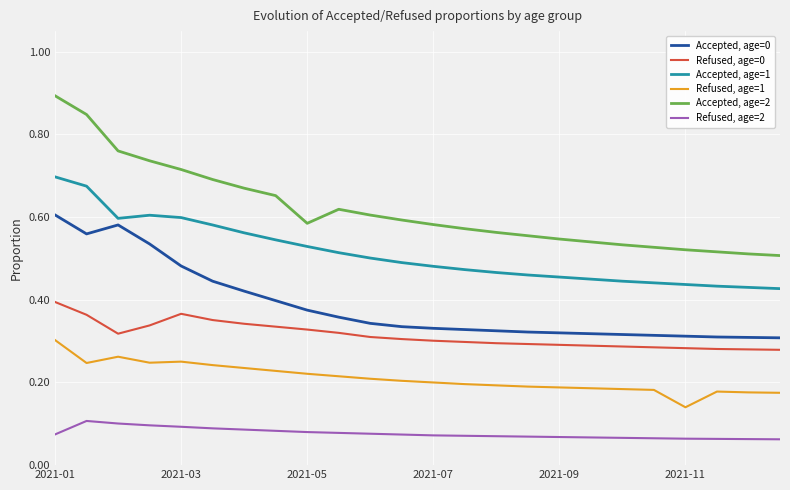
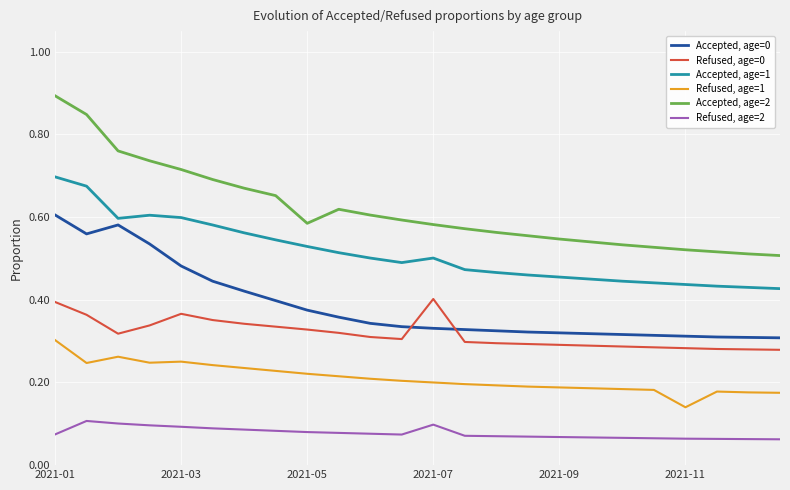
Refused, age=0, 2021-07: 0.30 -> 0.40
Accepted, age=1, 2021-07: 0.48 -> 0.50
Refused, age=2, 2021-07: 0.07 -> 0.10
